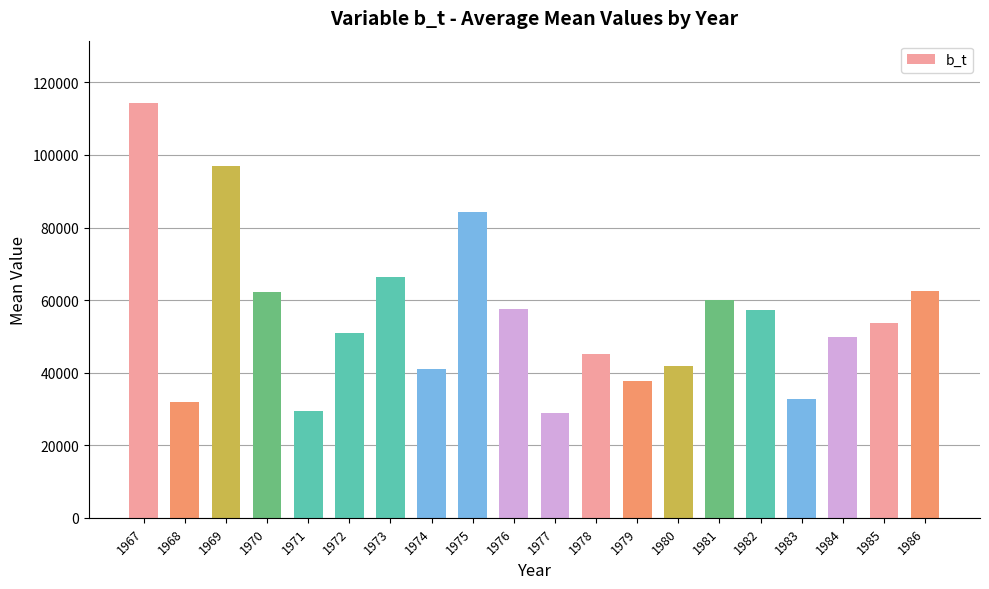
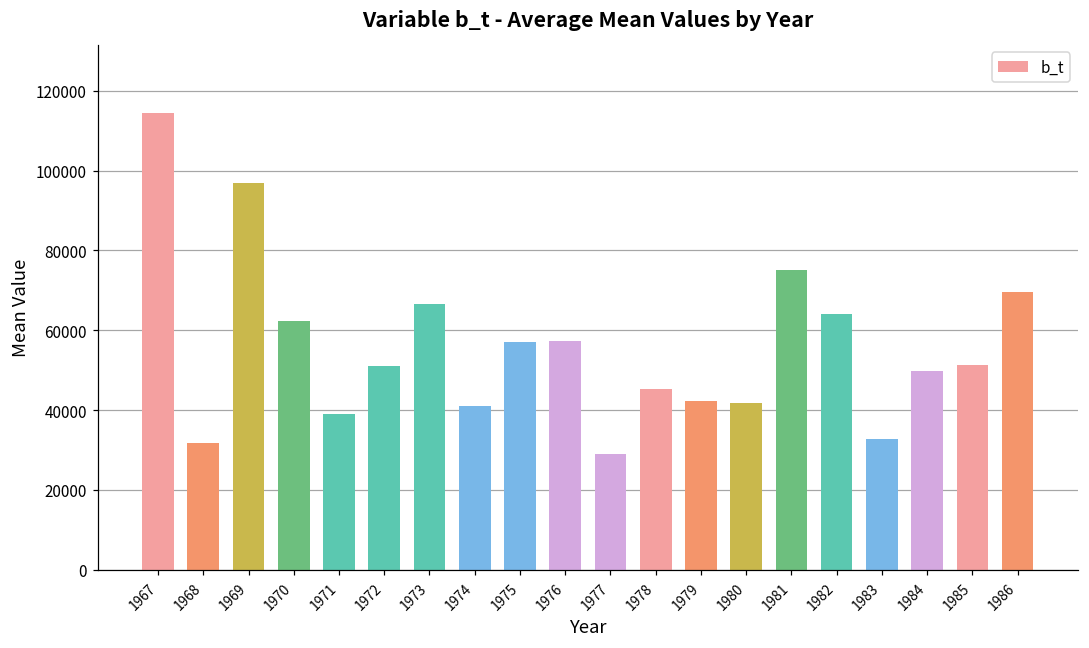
1971: 30000 -> 39000
1975: 84000 -> 57000
1979: 38000 -> 42000
1981: 60000 -> 75000
1982: 57000 -> 64000
1985: 54000 -> 51000
1986: 62000 -> 70000
